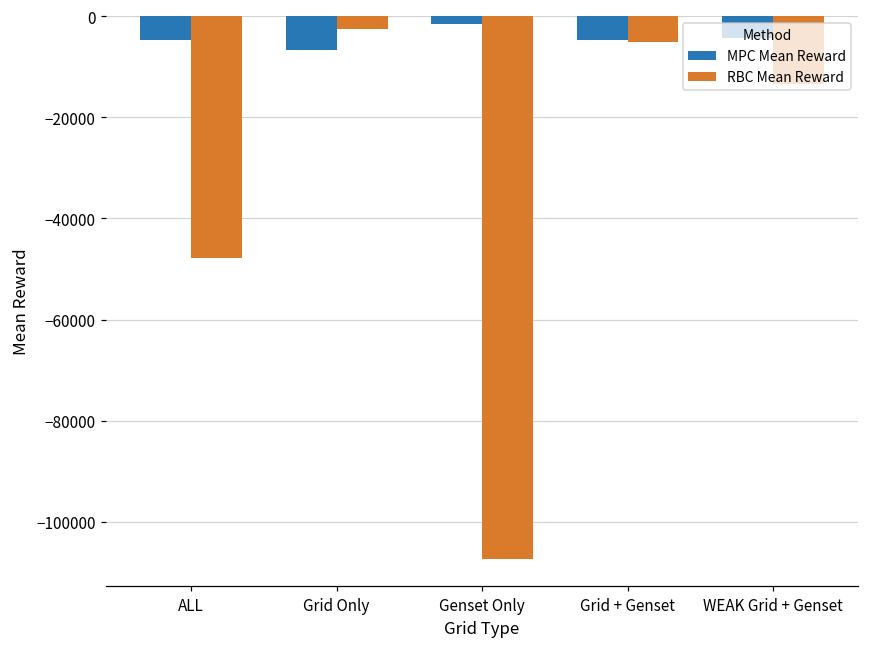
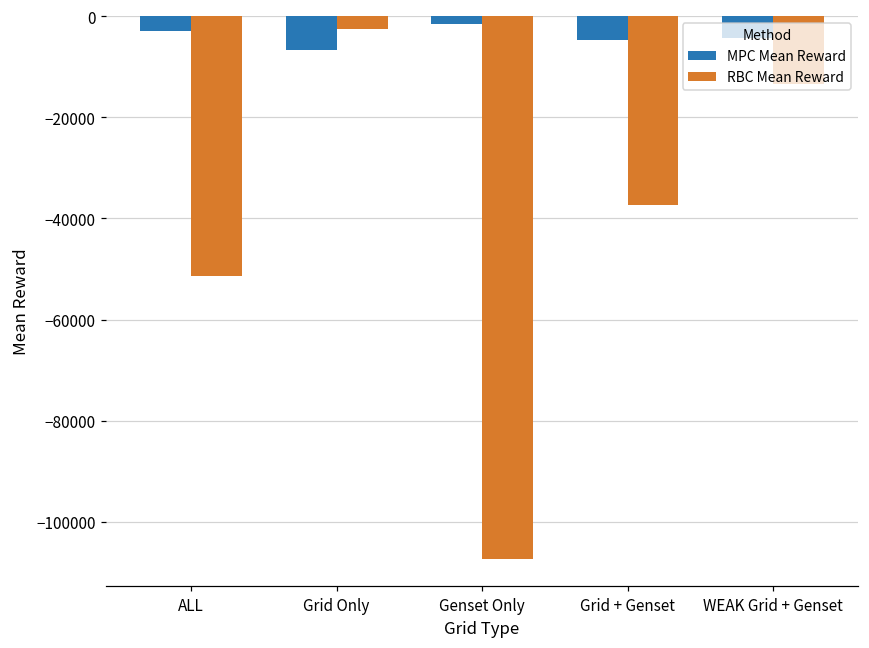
MPC Mean Reward, ALL: -5000 -> -3000
RBC Mean Reward, ALL: -48000 -> -51000
RBC Mean Reward, Grid + Genset: -5000 -> -37000
